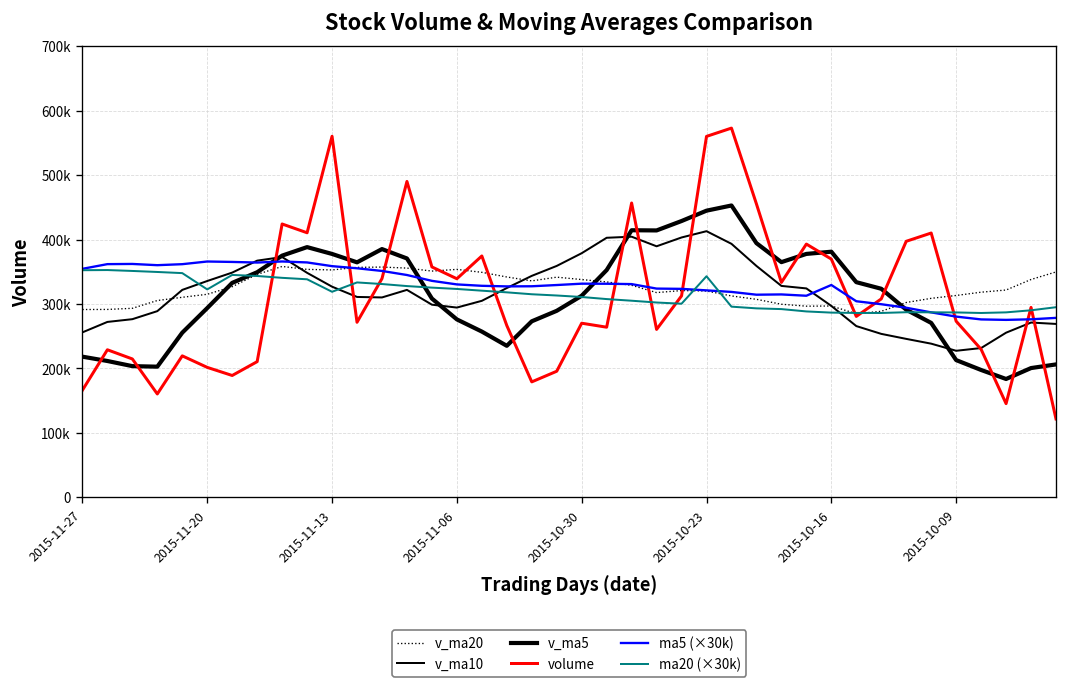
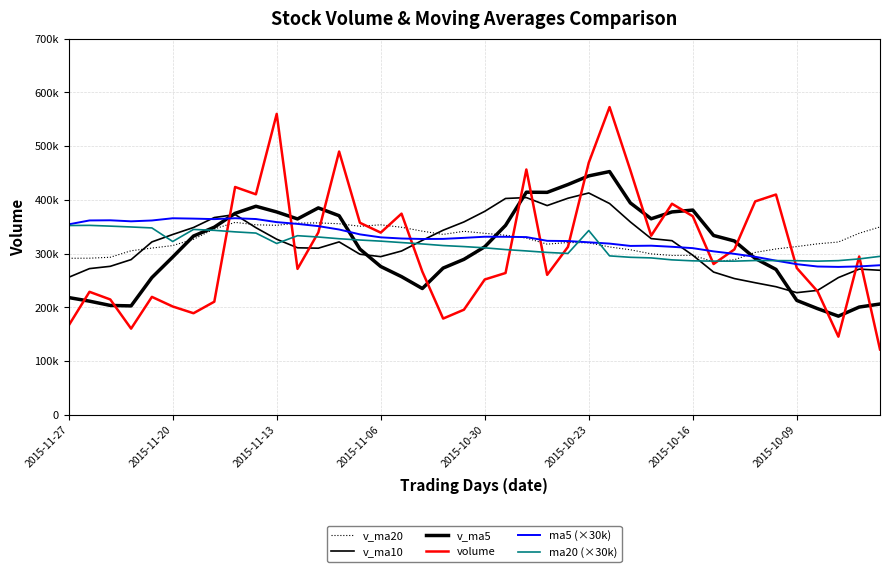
volume, 2015-10-30: 270000 -> 250000
volume, 2015-10-23: 560000 -> 470000
ma5 (×30k), 2015-10-16: 330000 -> 310000
